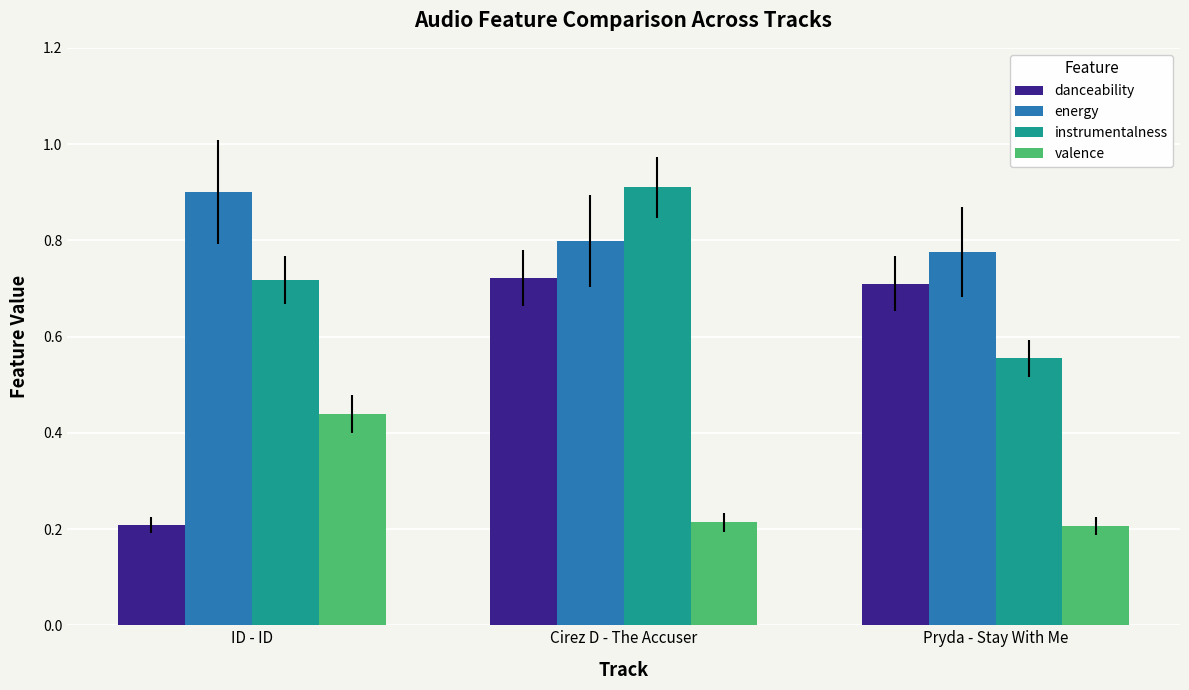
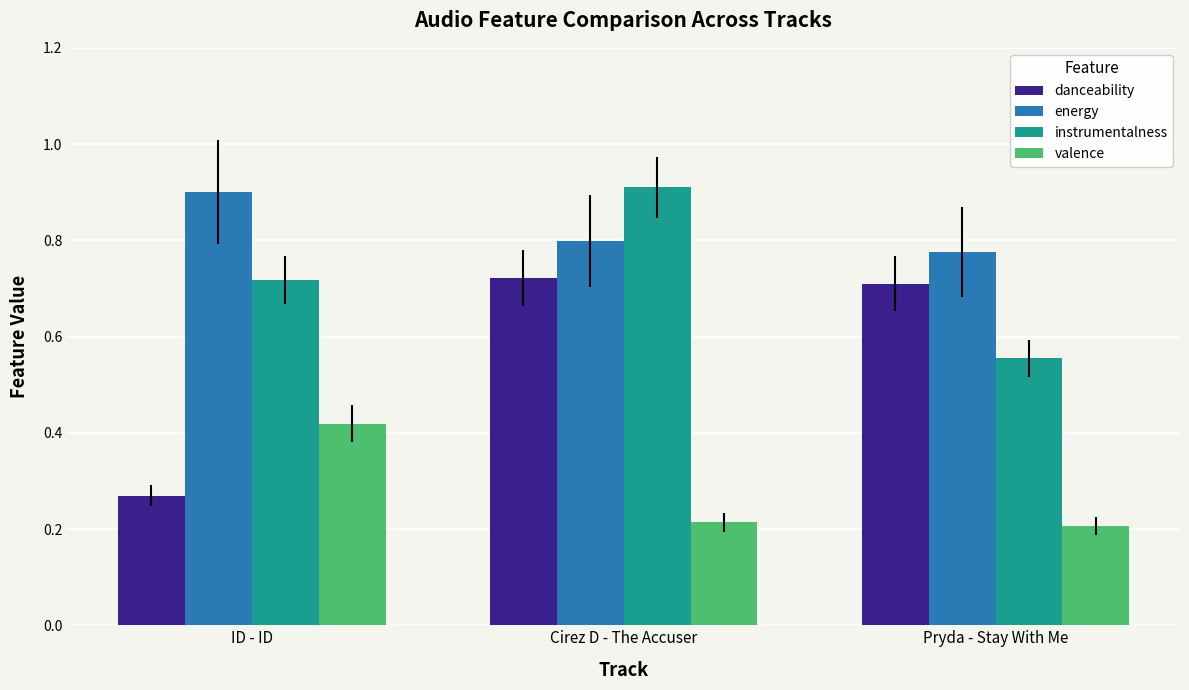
danceability, ID - ID: 0.21 -> 0.27
valence, ID - ID: 0.44 -> 0.42
